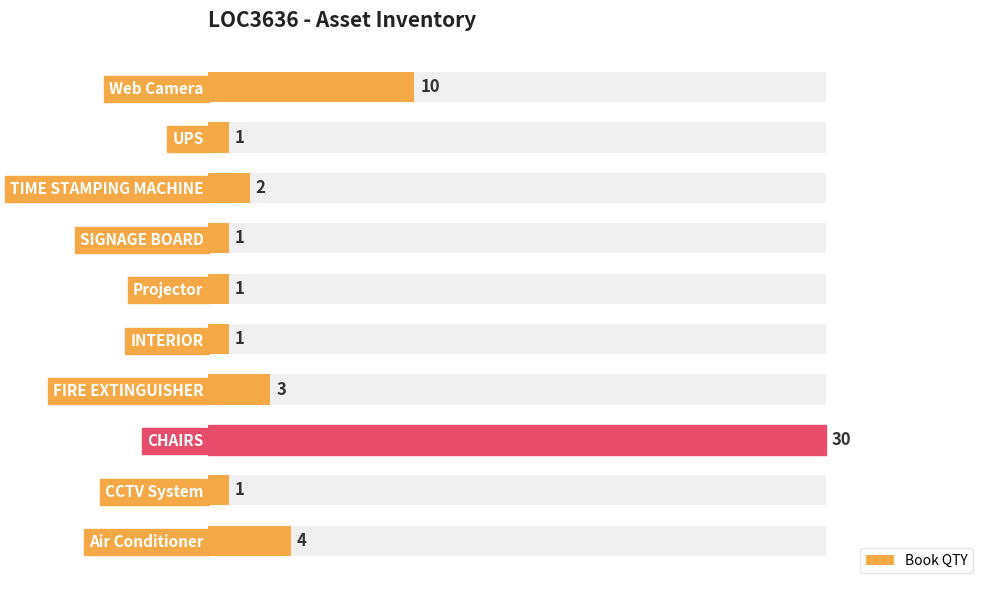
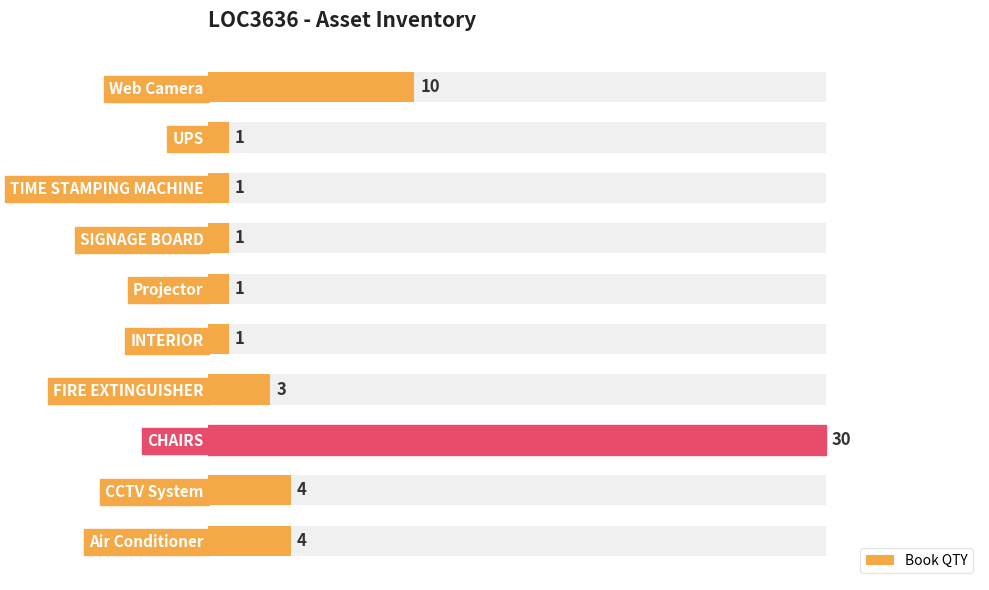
Book QTY, TIME STAMPING MACHINE: 2 -> 1
Book QTY, CCTV System: 1 -> 4
